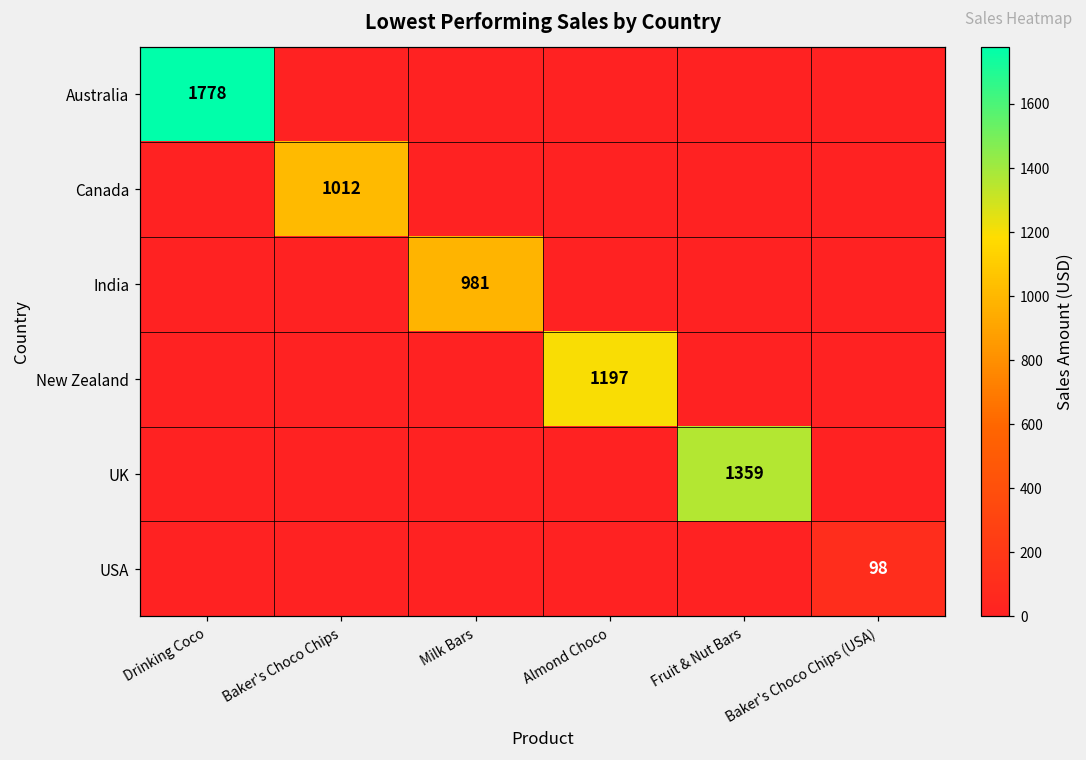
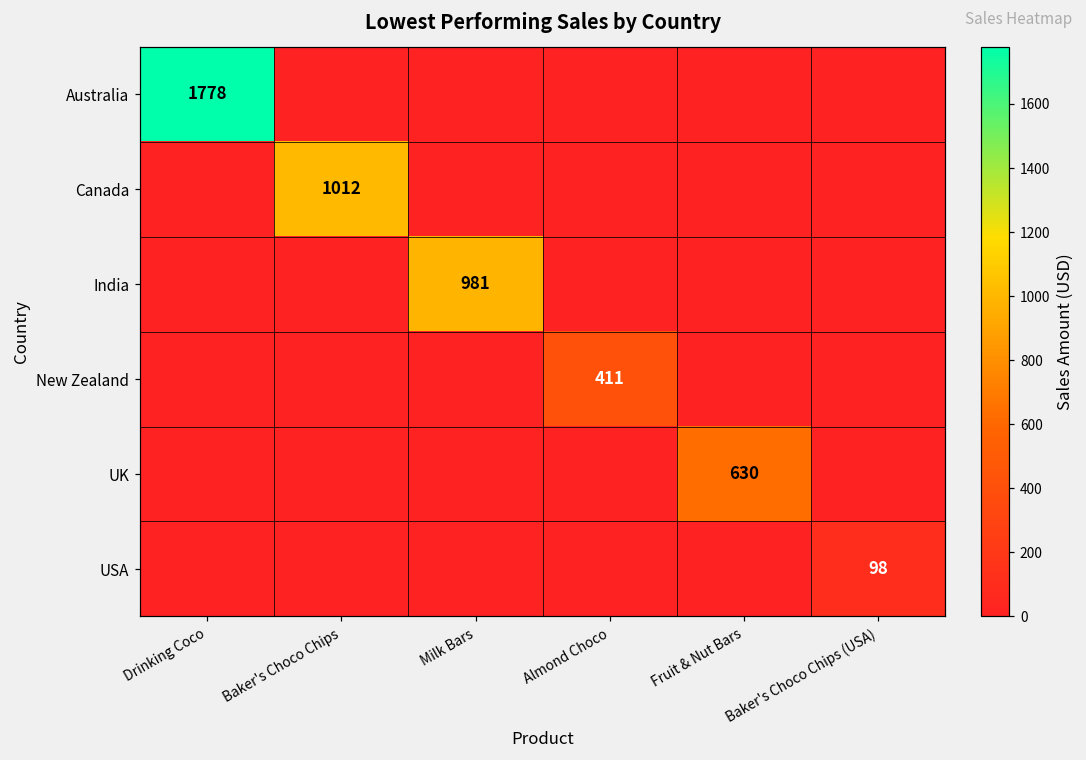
New Zealand, Almond Choco: 1197 -> 411
UK, Fruit & Nut Bars: 1359 -> 630
